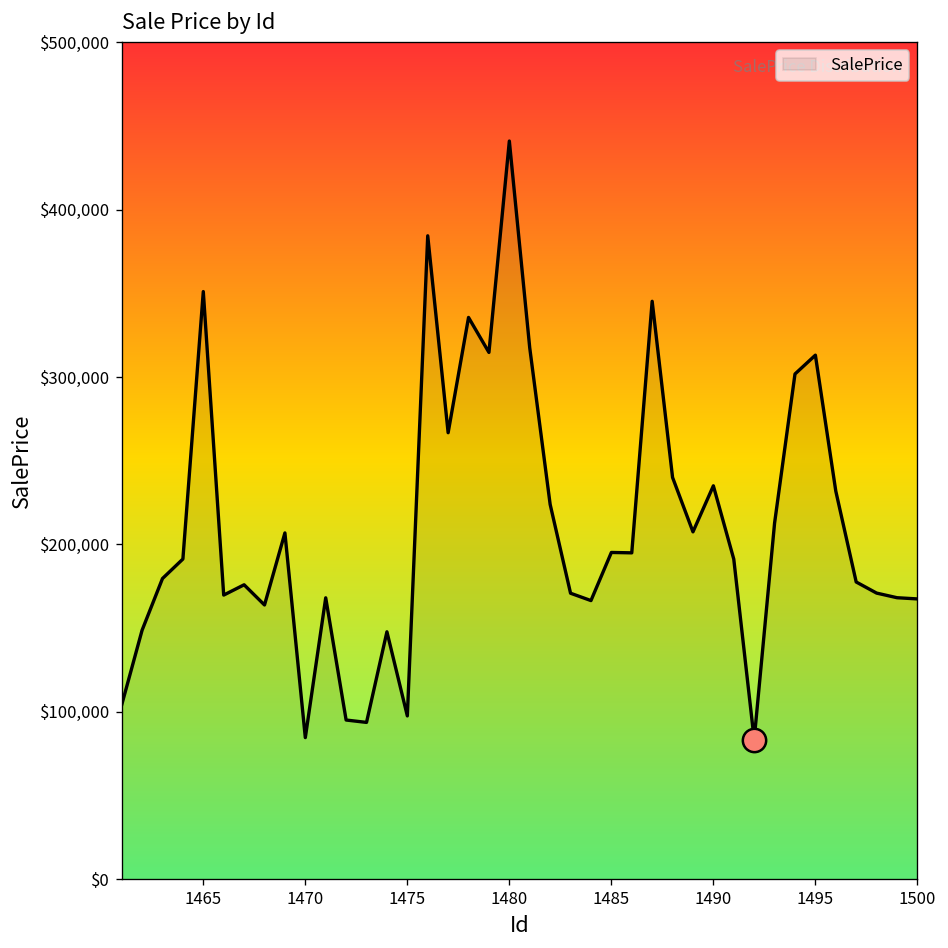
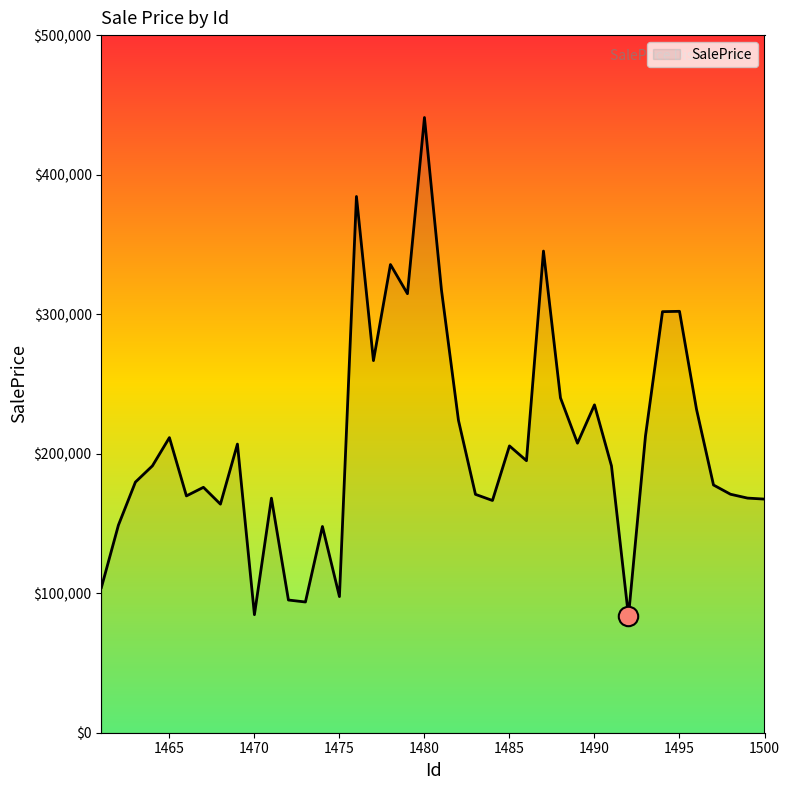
SalePrice, 1465: $351,000 -> $212,000
SalePrice, 1485: $195,000 -> $206,000
SalePrice, 1495: $313,000 -> $302,000
